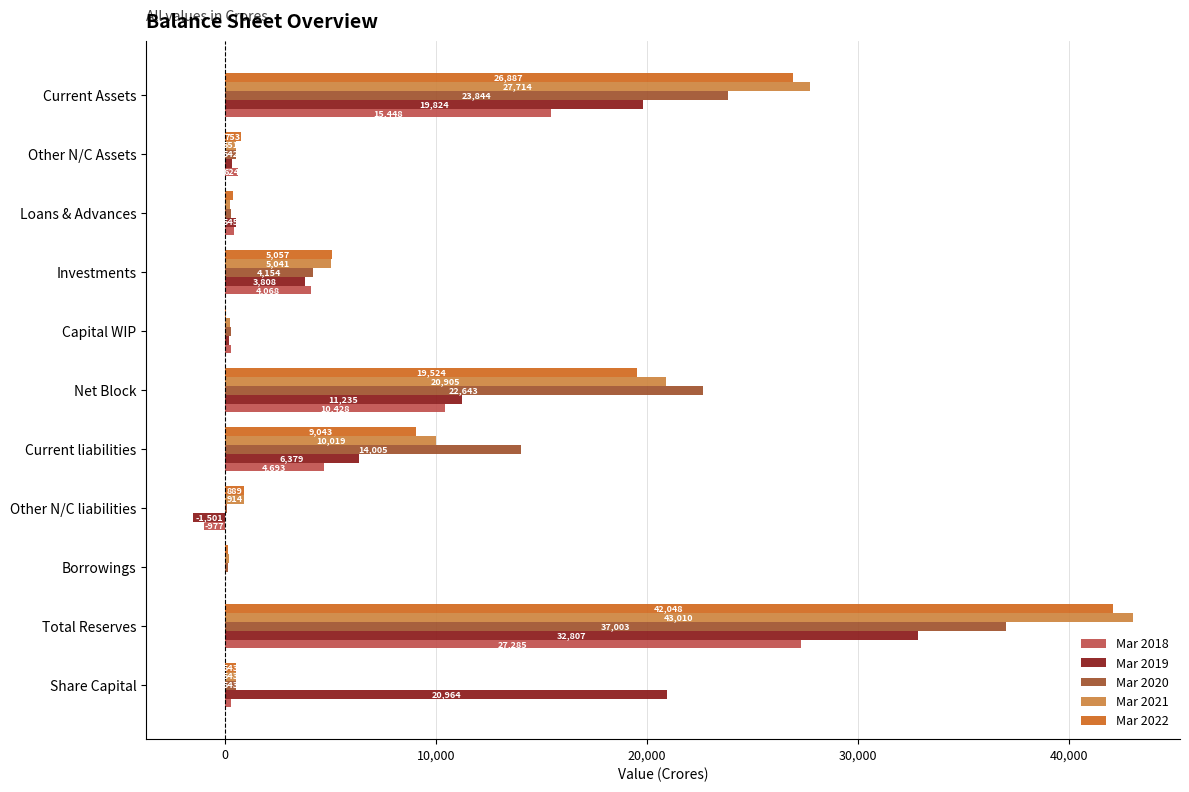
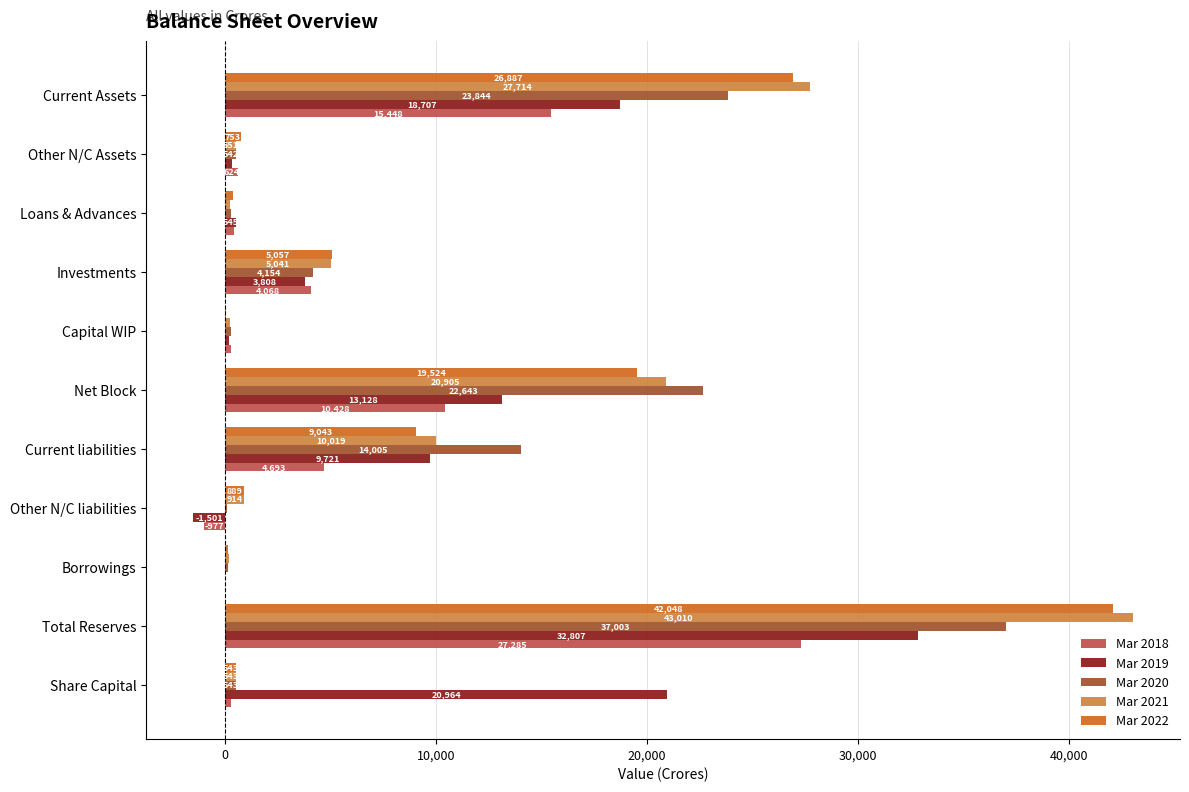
Mar 2019, Current Assets: 19,824 -> 18,707
Mar 2019, Net Block: 11,235 -> 13,128
Mar 2019, Current liabilities: 6,379 -> 9,721
